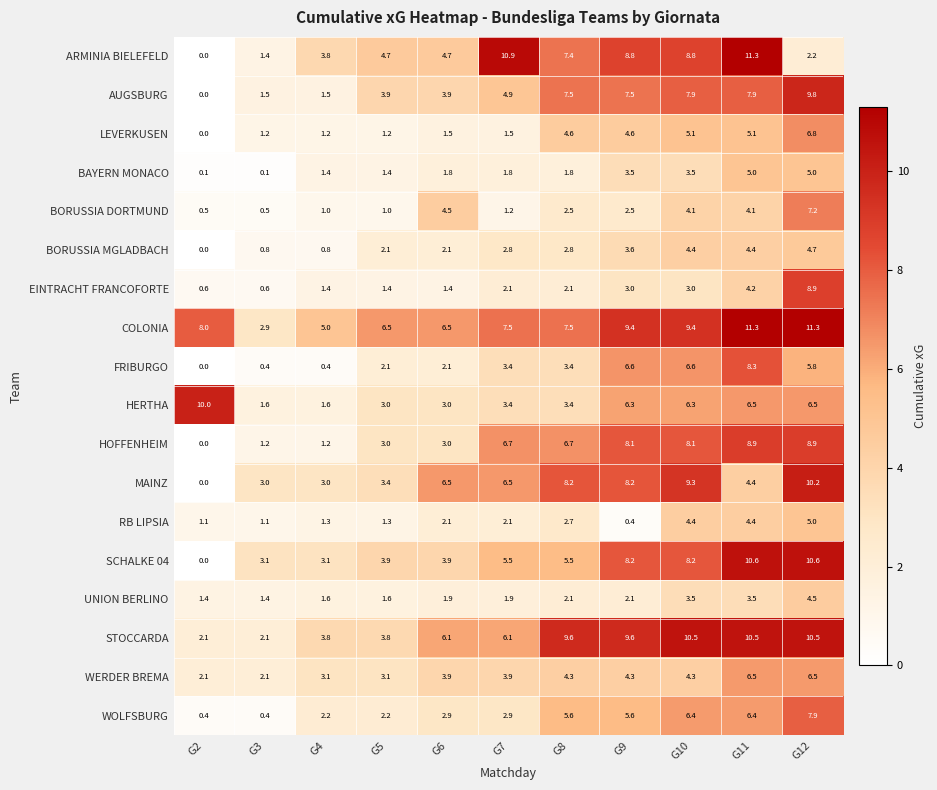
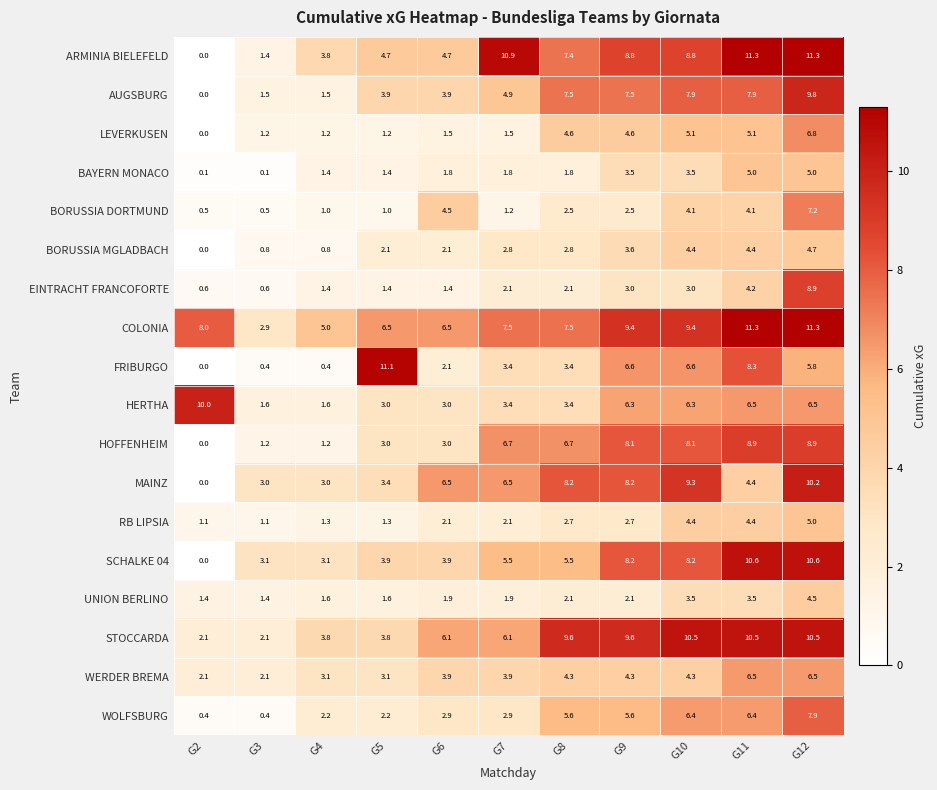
ARMINIA BIELEFELD, G12: 2.2 -> 11.3
FRIBURGO, G5: 2.1 -> 11.1
RB LIPSIA, G9: 0.4 -> 2.7
